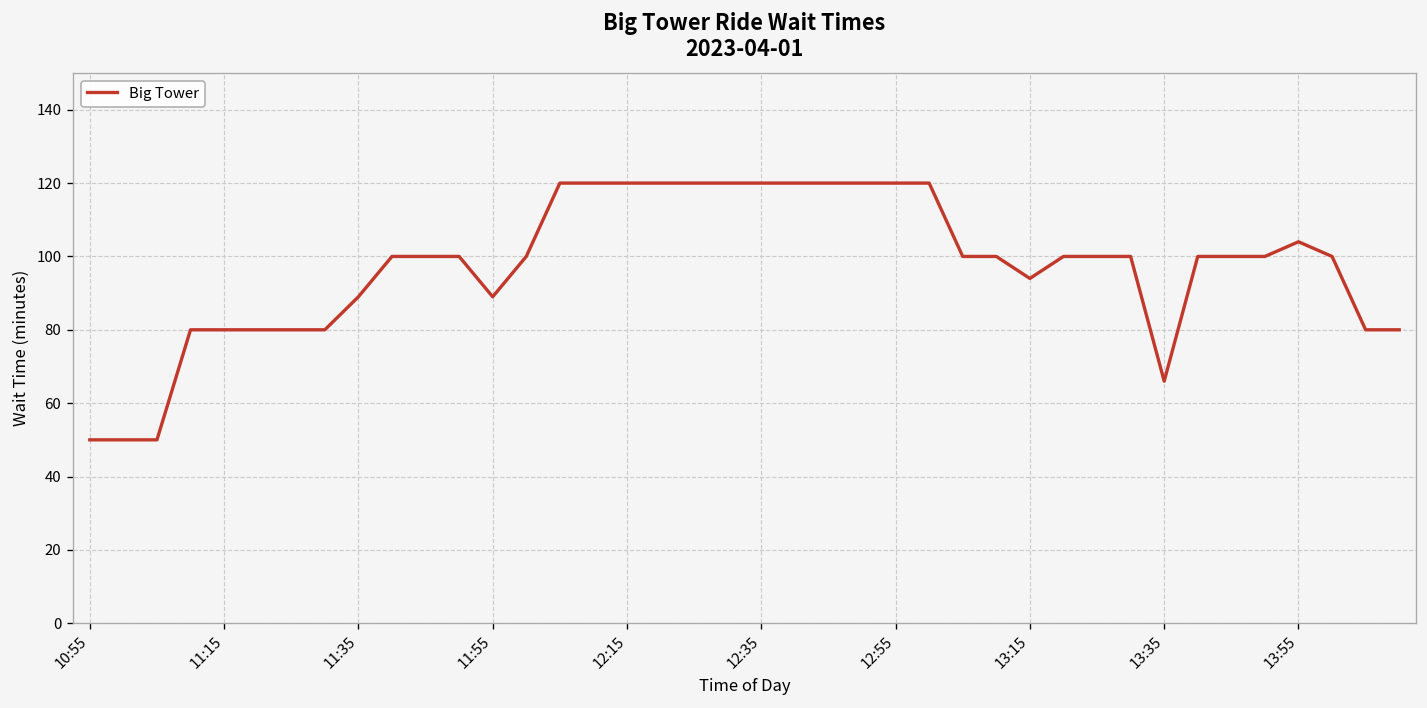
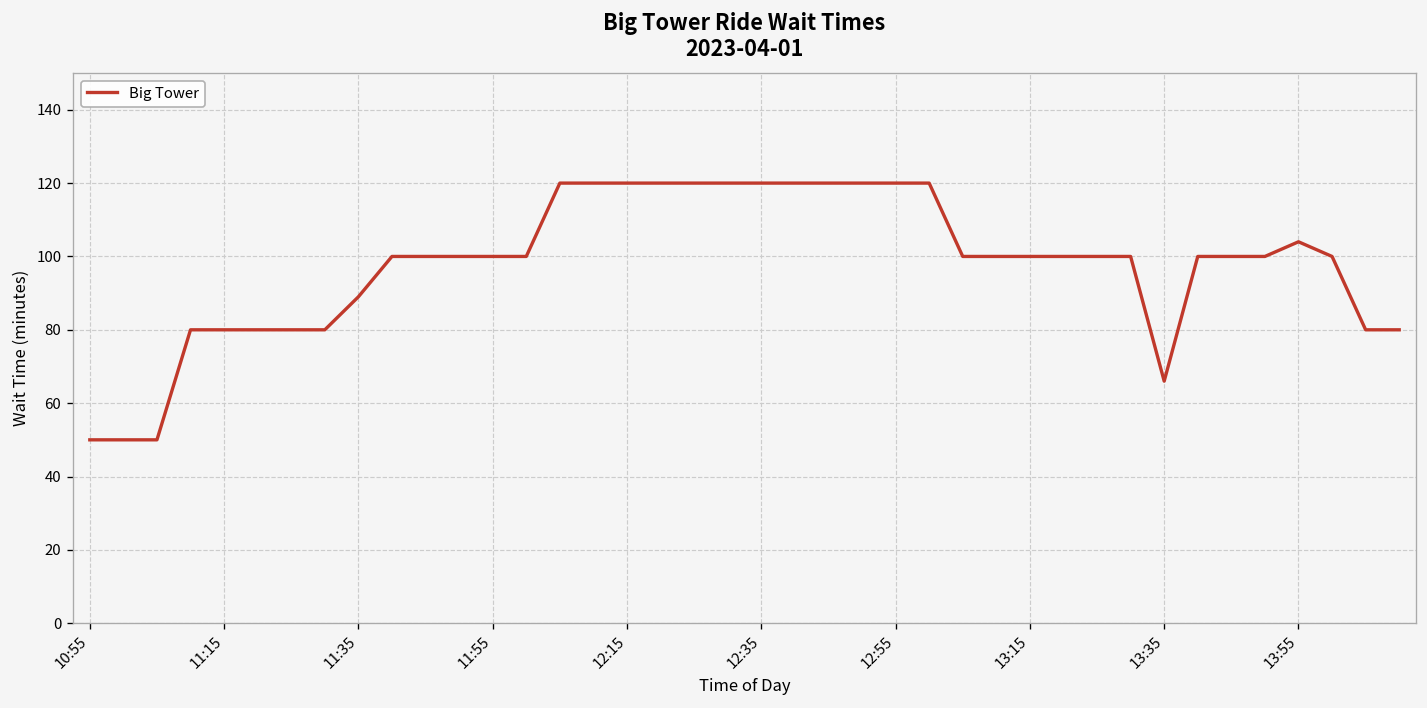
11:55: 89 -> 100
13:15: 94 -> 100
